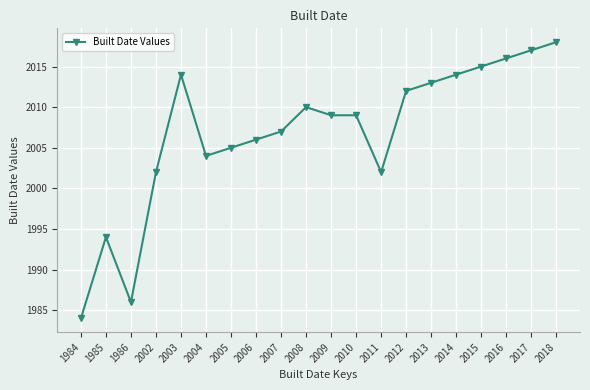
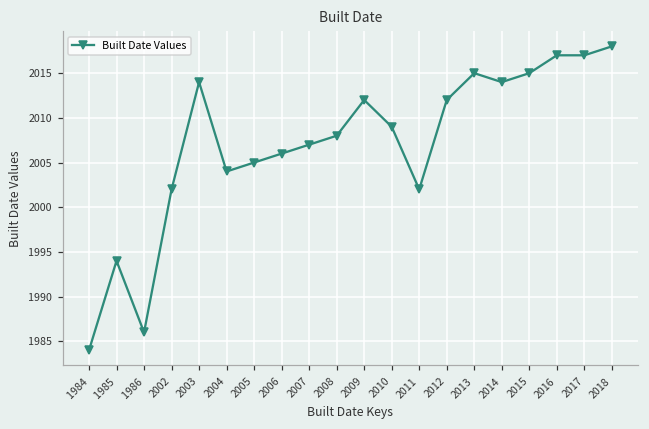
2008: 2010 -> 2008
2009: 2009 -> 2012
2013: 2013 -> 2015
2016: 2016 -> 2017
